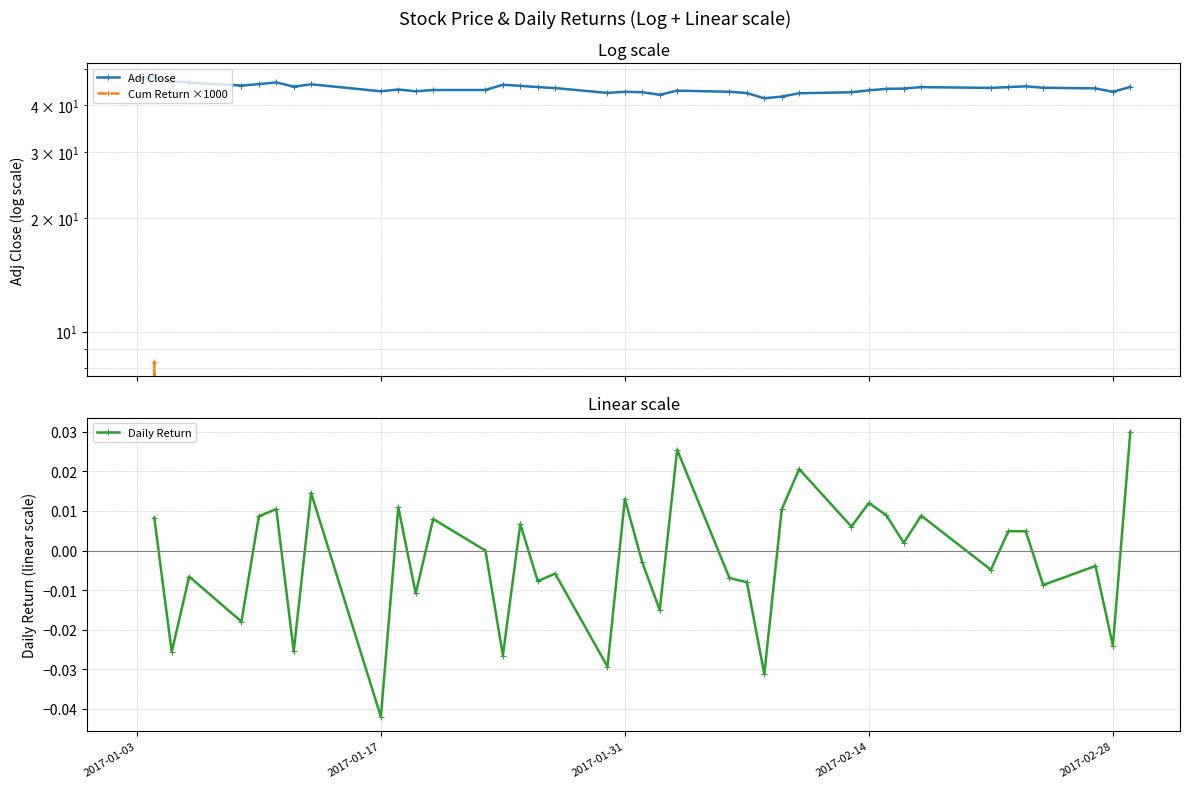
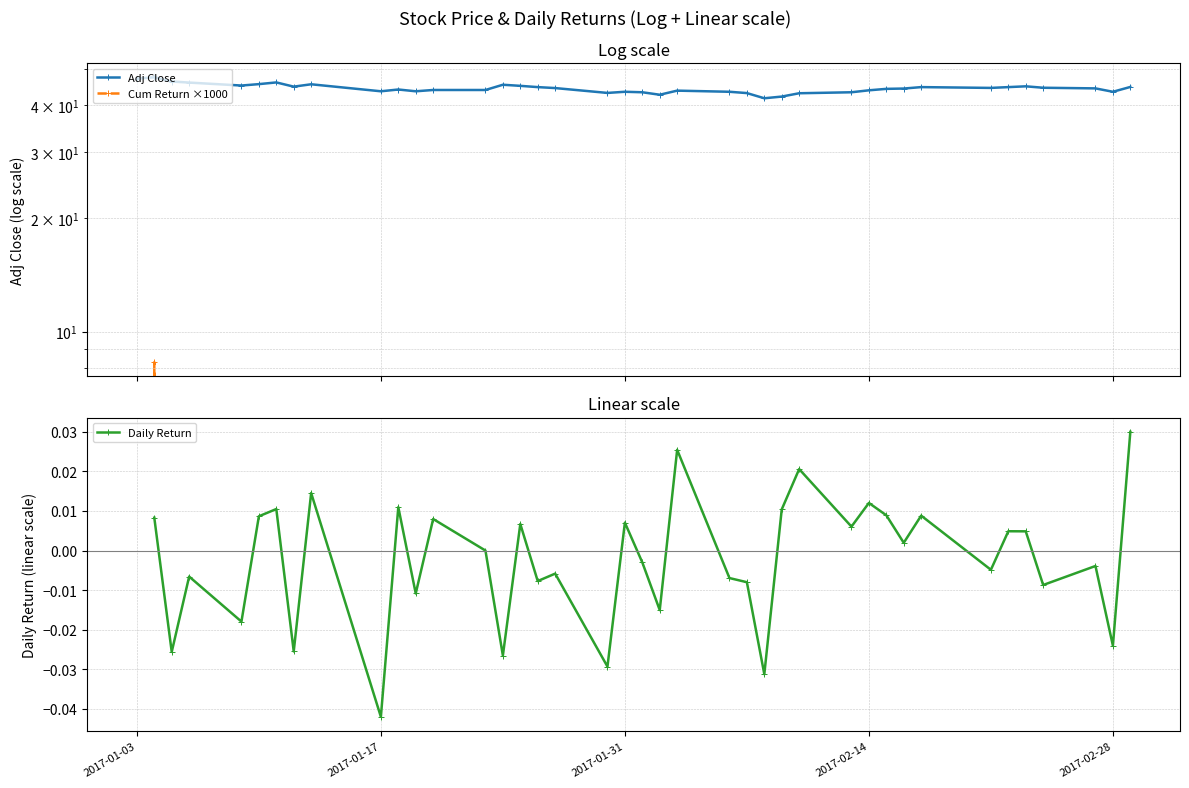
Linear scale, 2017-01-31: 0.013 -> 0.007
